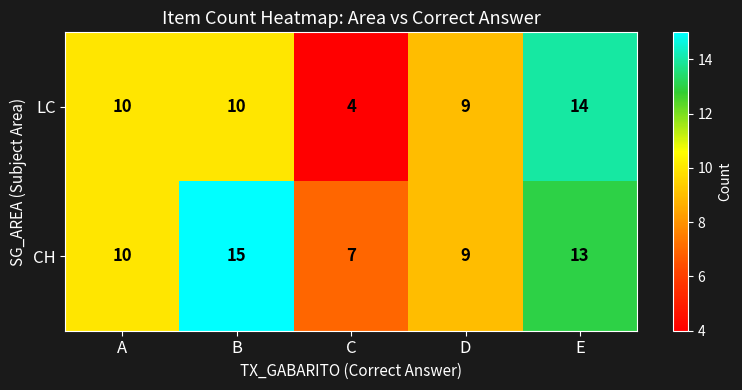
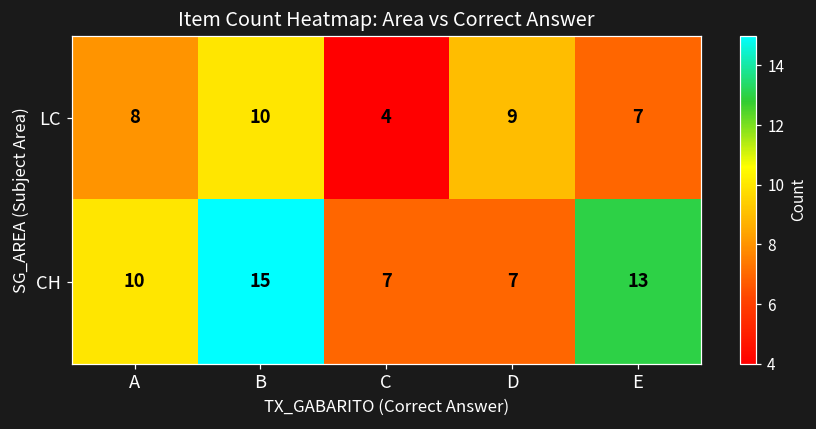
LC, A: 10 -> 8
LC, E: 14 -> 7
CH, D: 9 -> 7
